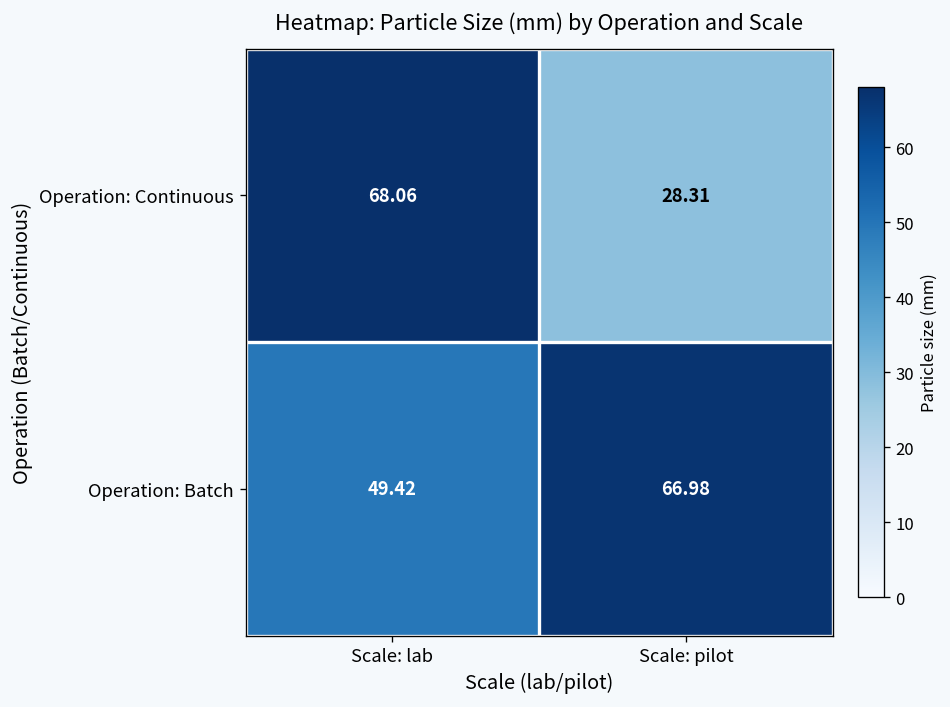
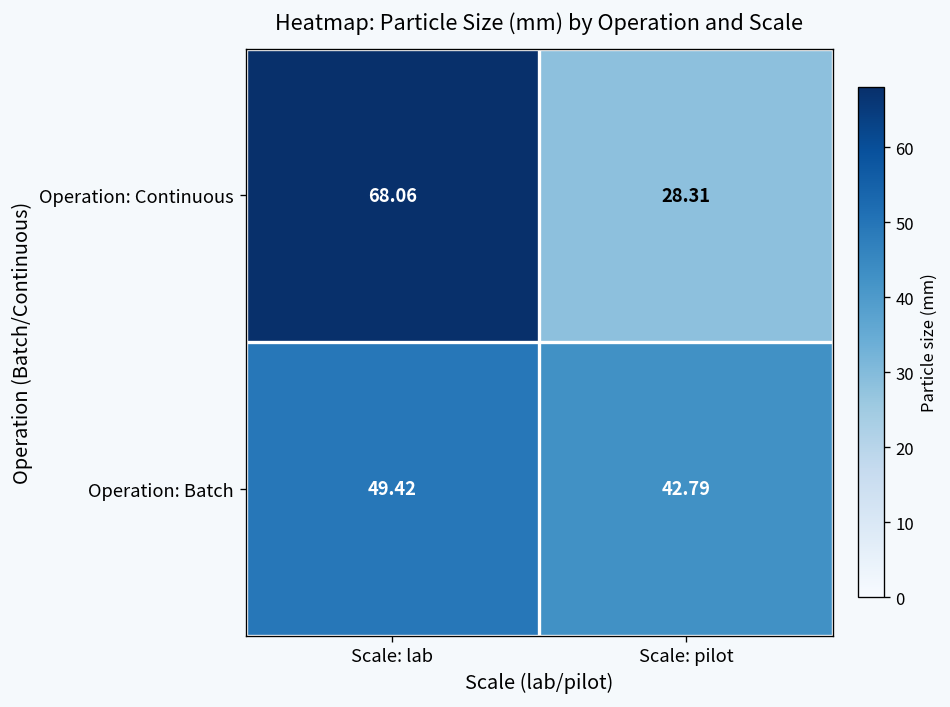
Operation: Batch, Scale: pilot: 66.98 -> 42.79
